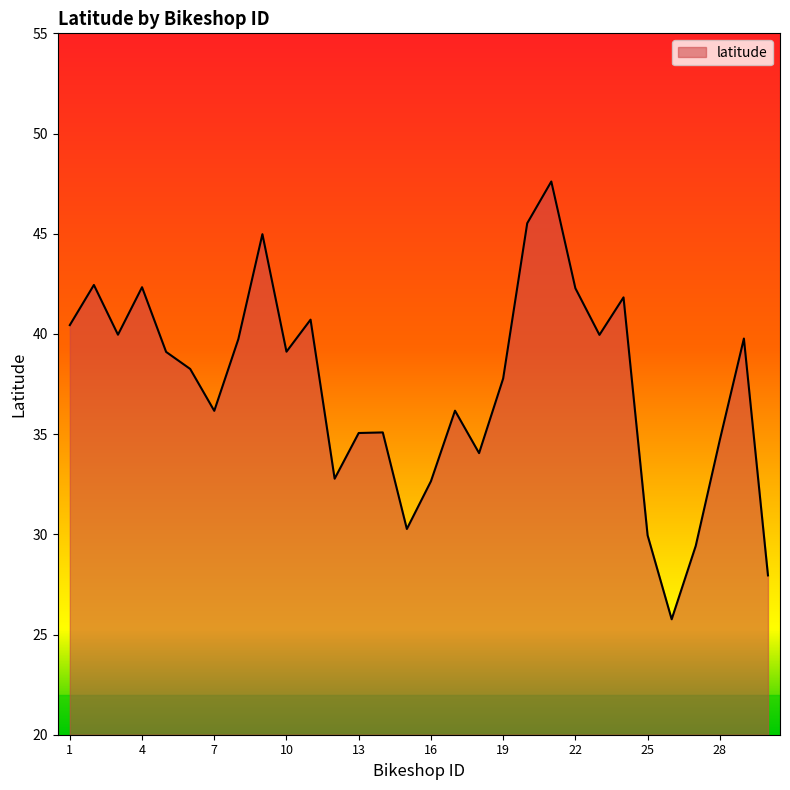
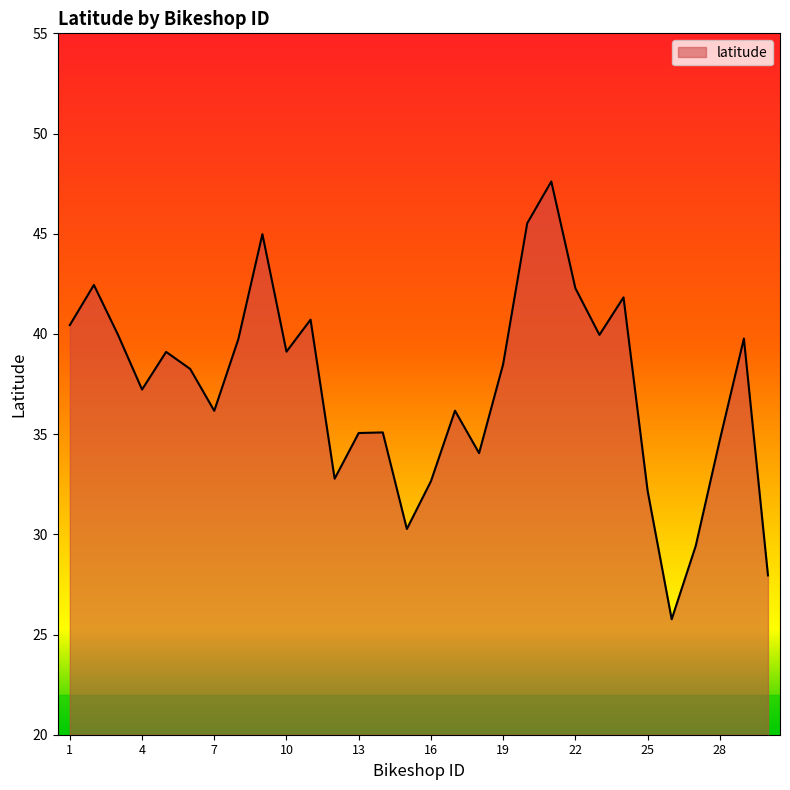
4: 42.3 -> 37.2
19: 37.8 -> 38.5
25: 30.0 -> 32.2
